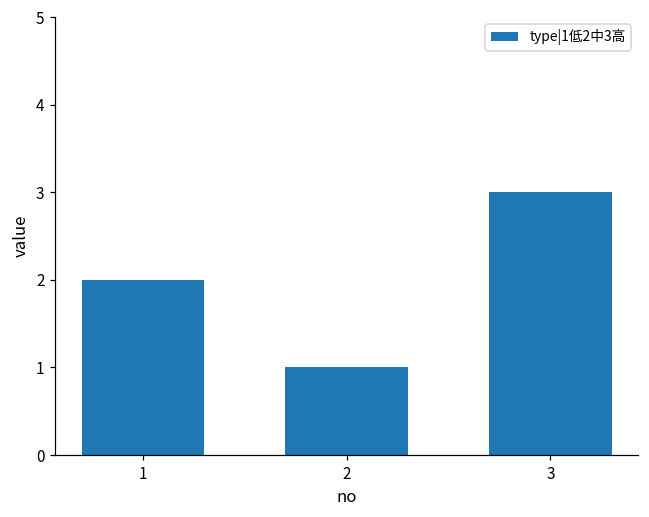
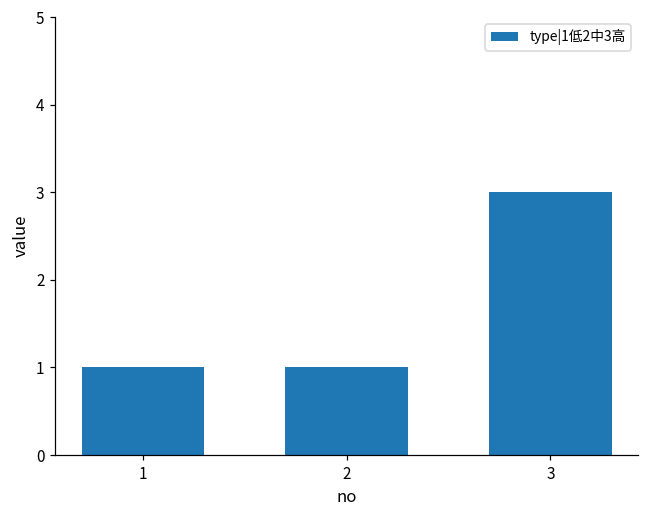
1: 2 -> 1
